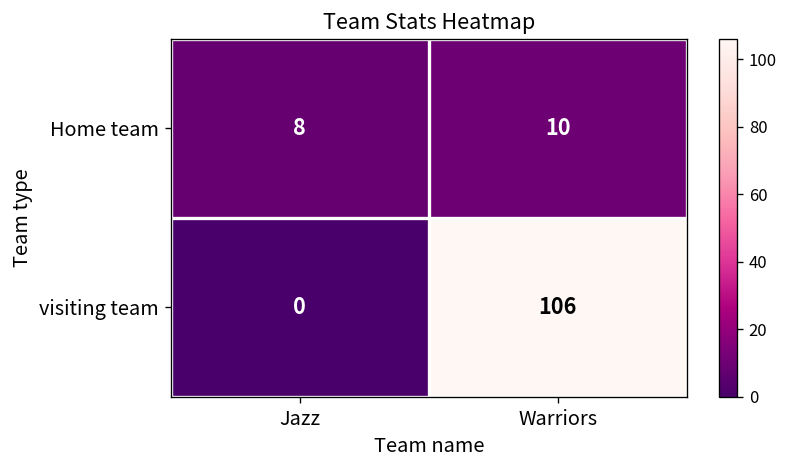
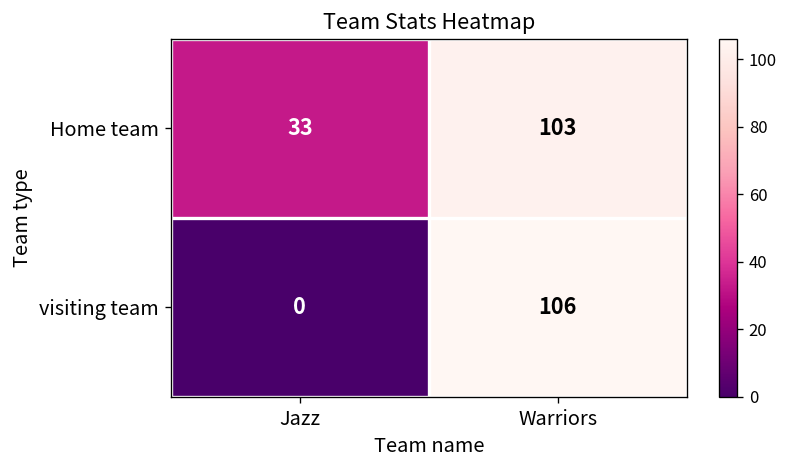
Home team, Jazz: 8 -> 33
Home team, Warriors: 10 -> 103
